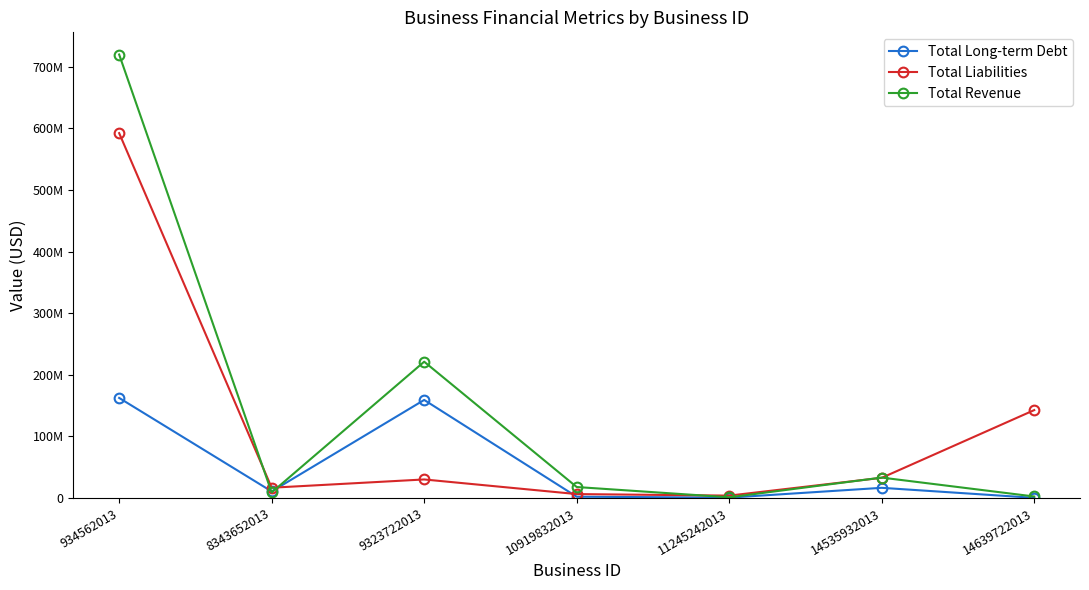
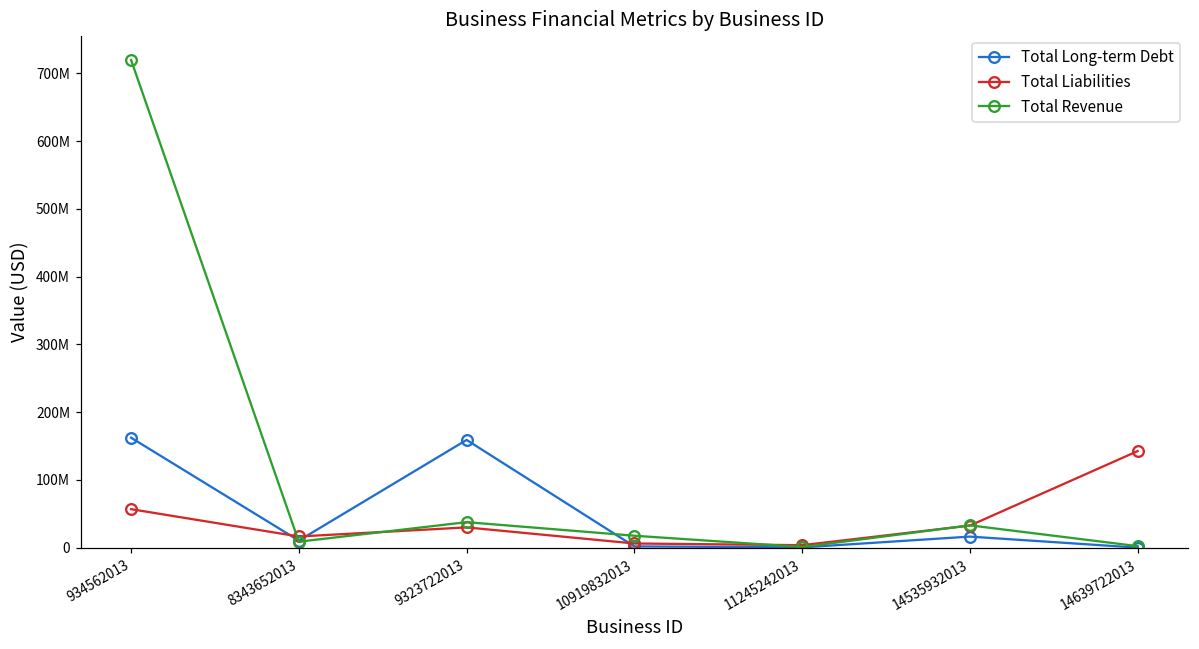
Total Liabilities, 934562013: 590000000 -> 60000000
Total Revenue, 9323722013: 220000000 -> 40000000
